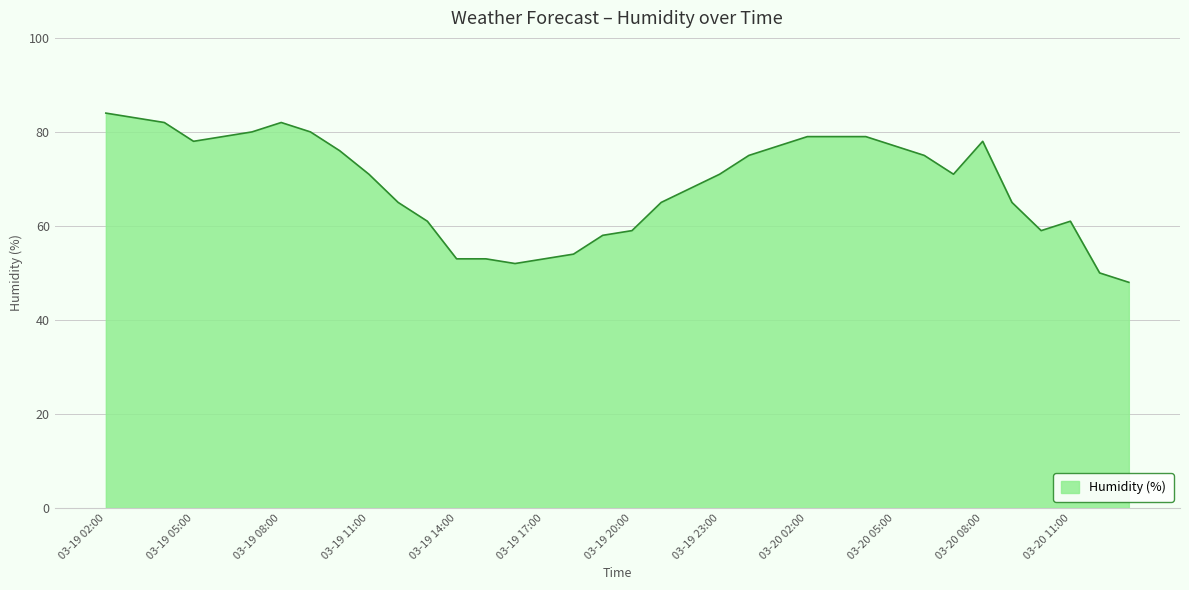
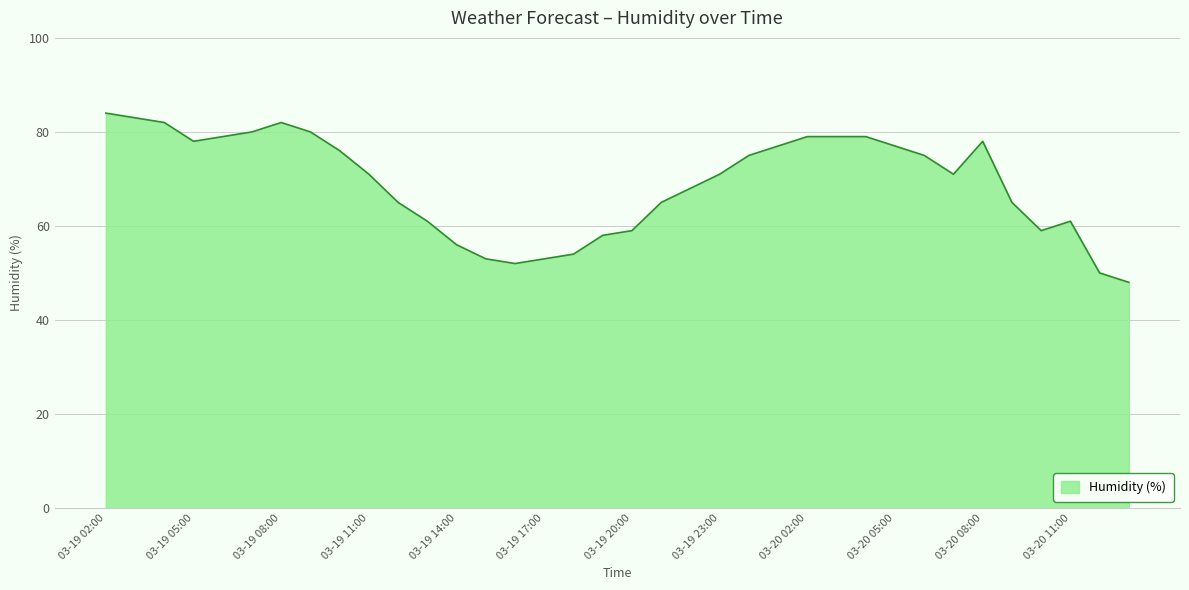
03-19 14:00: 53 -> 56
